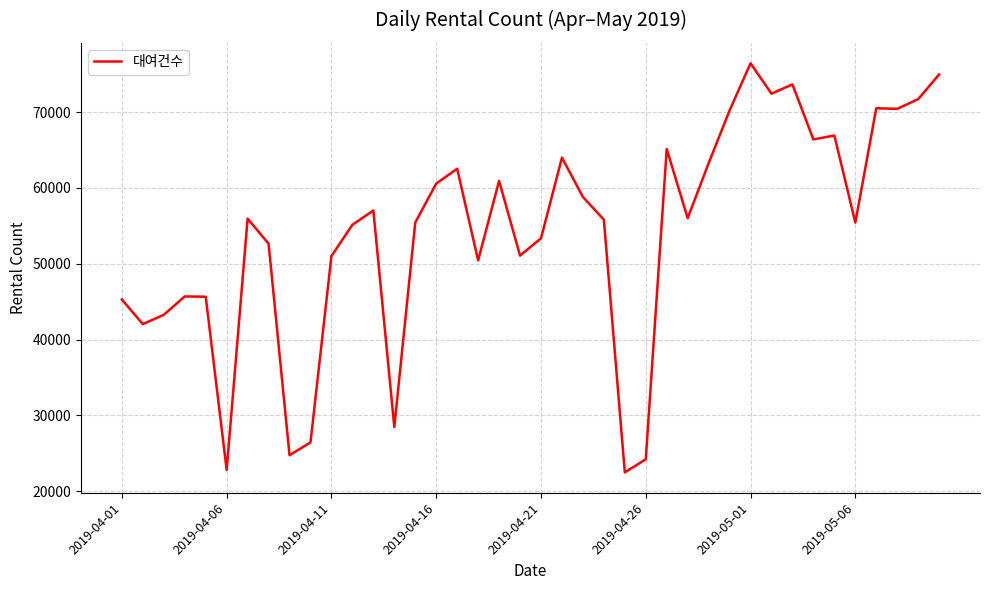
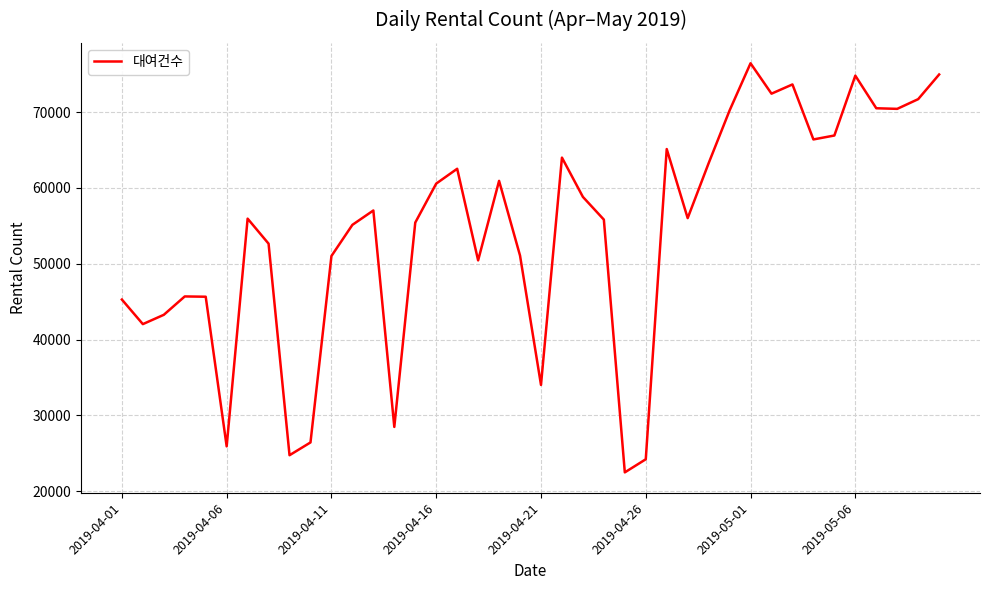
2019-04-06: 23000 -> 26000
2019-04-21: 53000 -> 34000
2019-05-06: 55000 -> 75000
